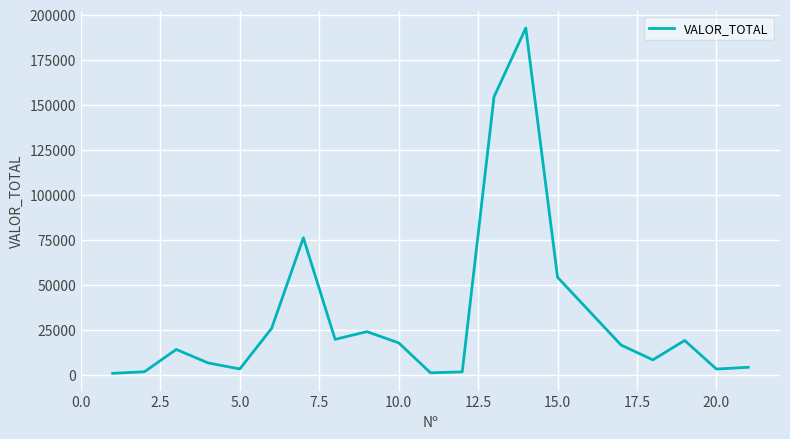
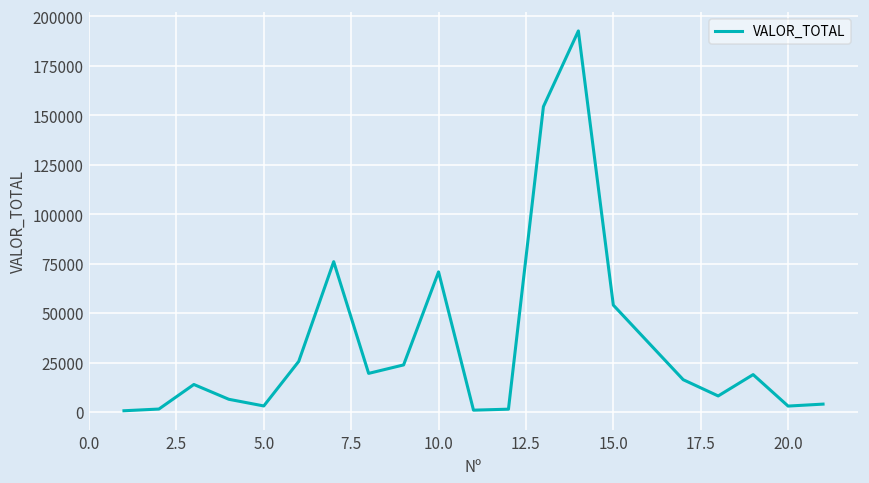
10.0: 18000 -> 71000
